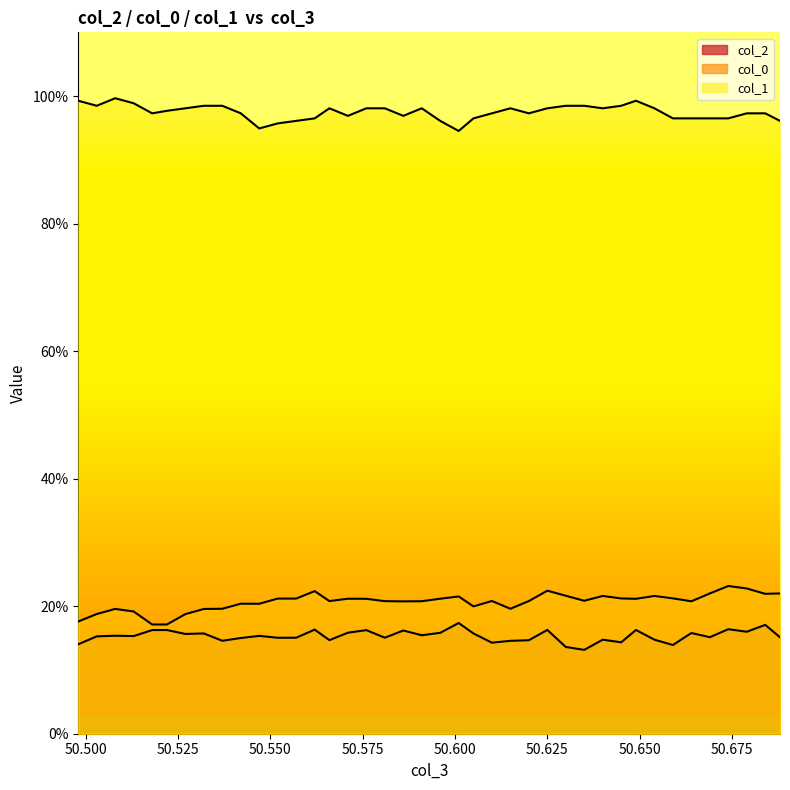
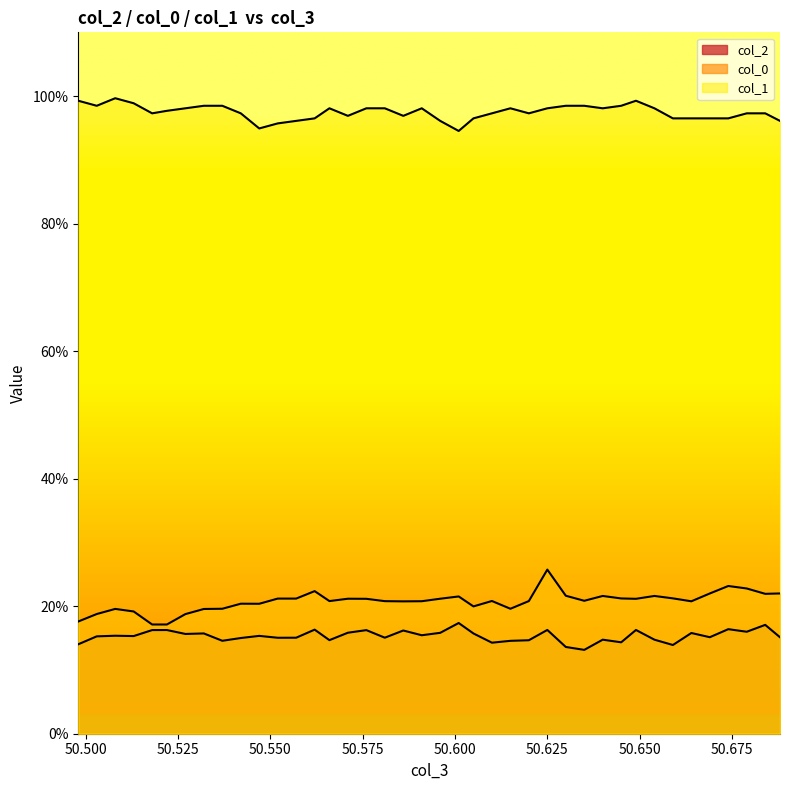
col_0, 50.625: 22% -> 26%
